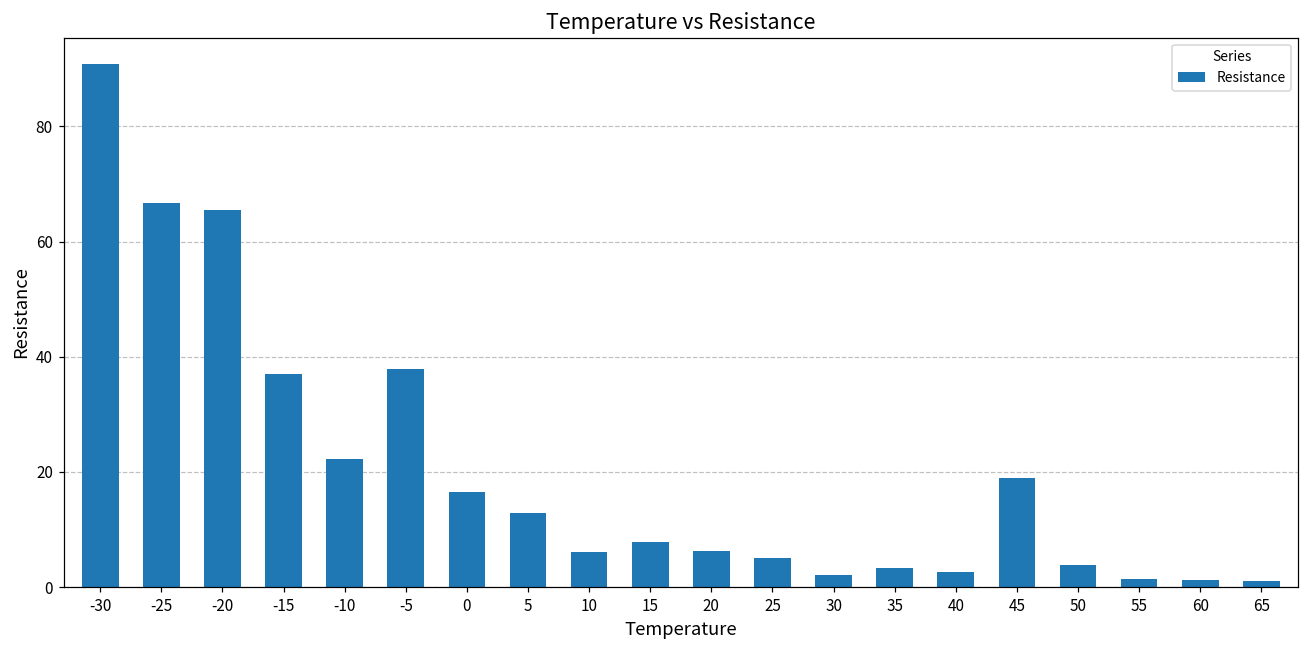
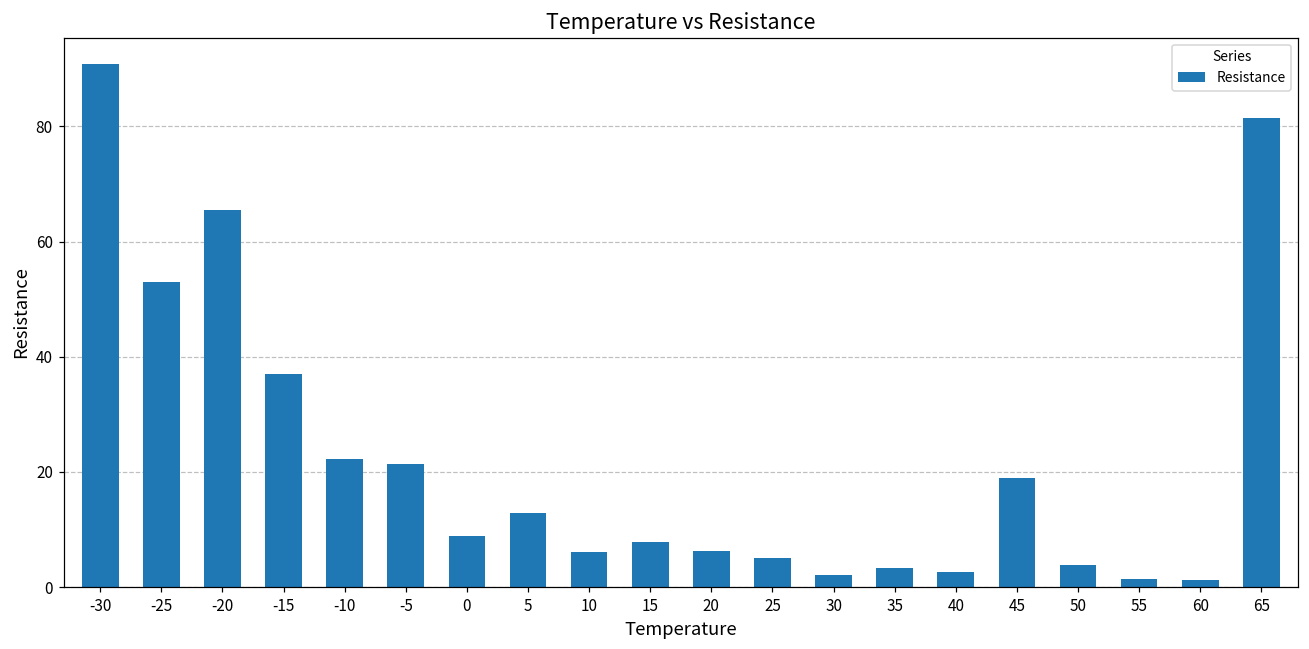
-25: 67 -> 53
-5: 38 -> 21
0: 16 -> 9
65: 1 -> 81
